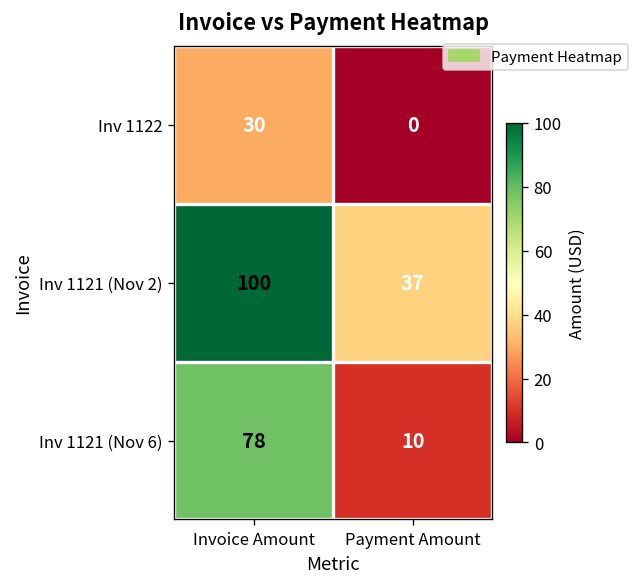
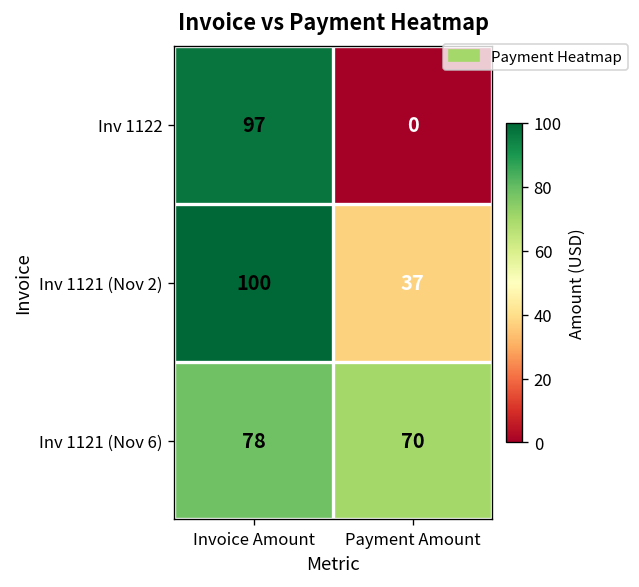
Inv 1122, Invoice Amount: 30 -> 97
Inv 1121 (Nov 6), Payment Amount: 10 -> 70
